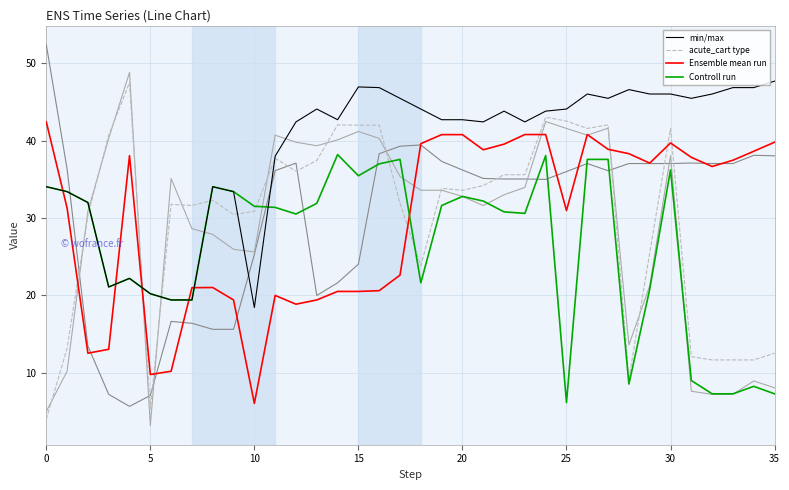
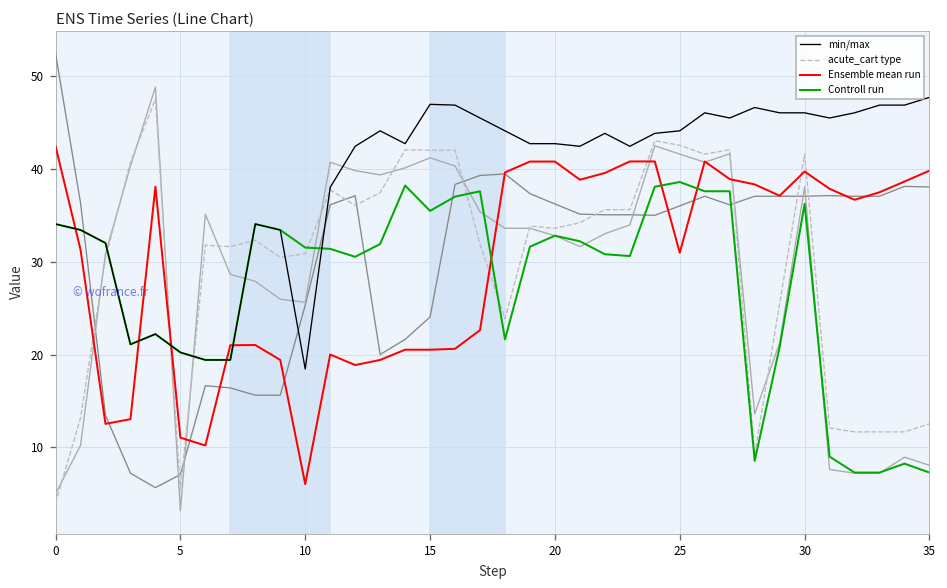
Ensemble mean run, 5: 10 -> 11
Controll run, 25: 6 -> 39
